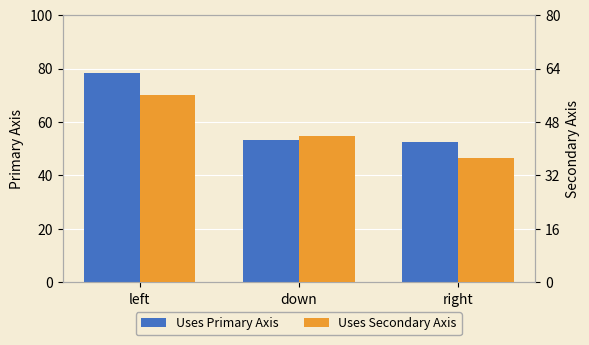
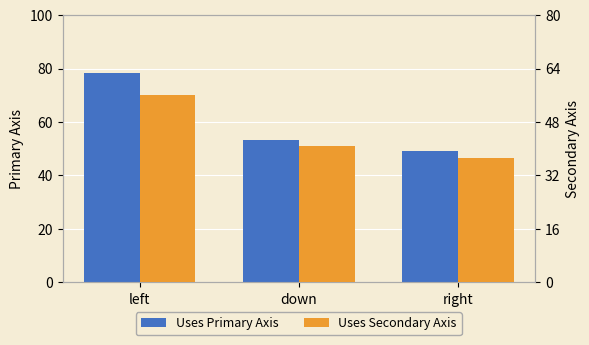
Uses Primary Axis, right: 53 -> 49
Uses Secondary Axis, down: 44 -> 41
